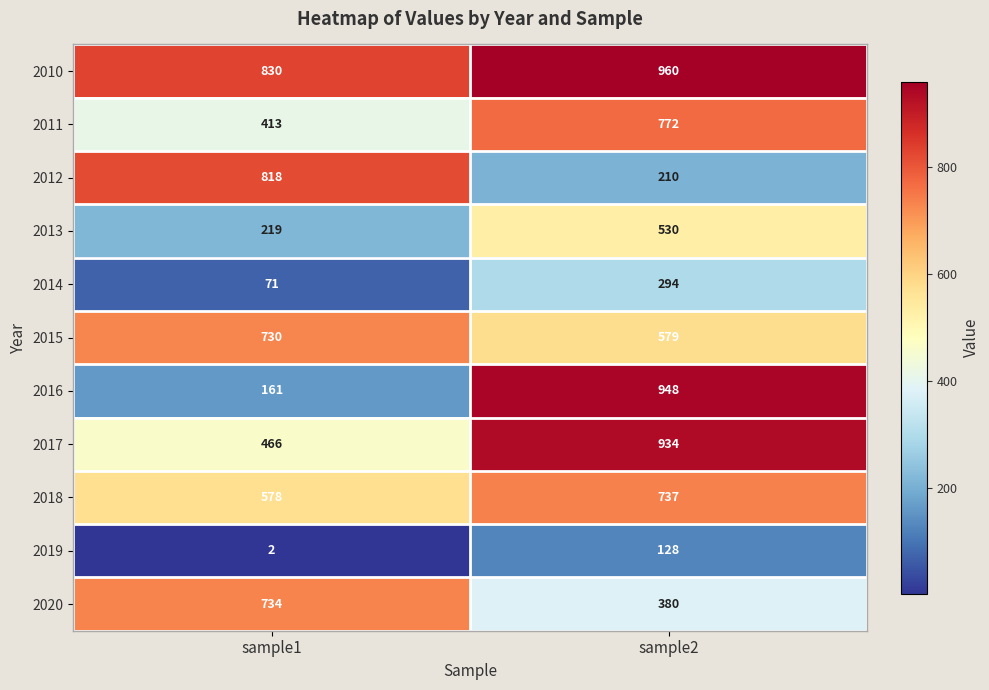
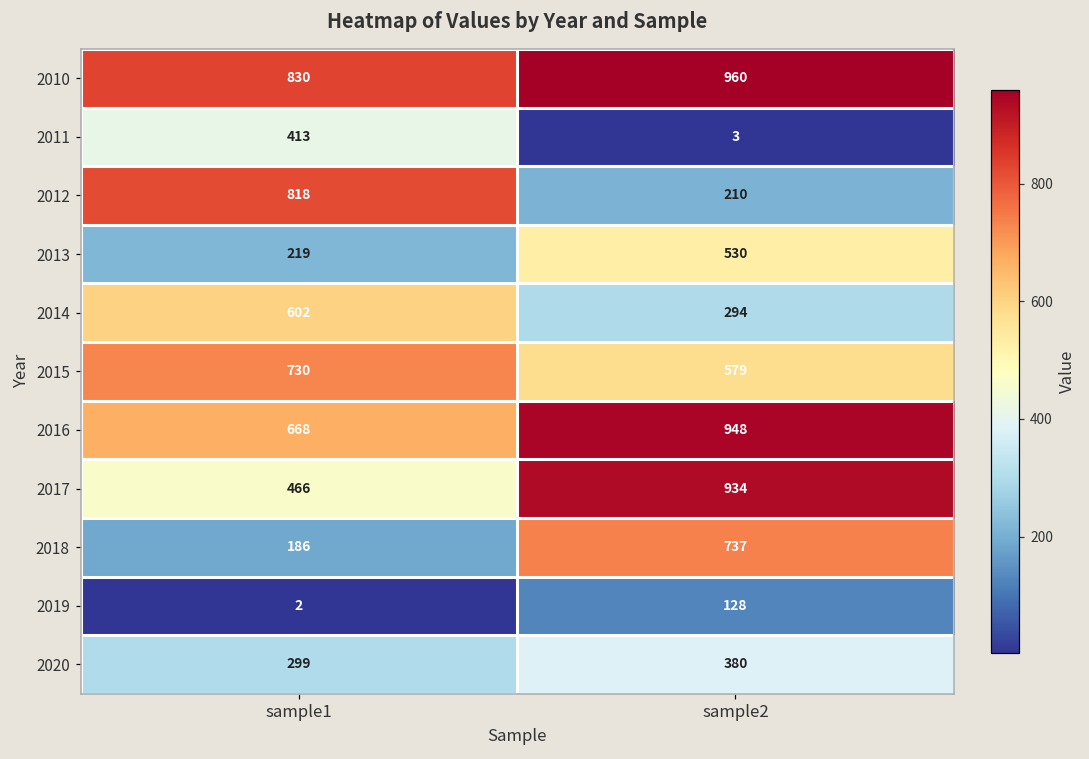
2011, sample2: 772 -> 3
2014, sample1: 71 -> 602
2016, sample1: 161 -> 668
2018, sample1: 578 -> 186
2020, sample1: 734 -> 299
